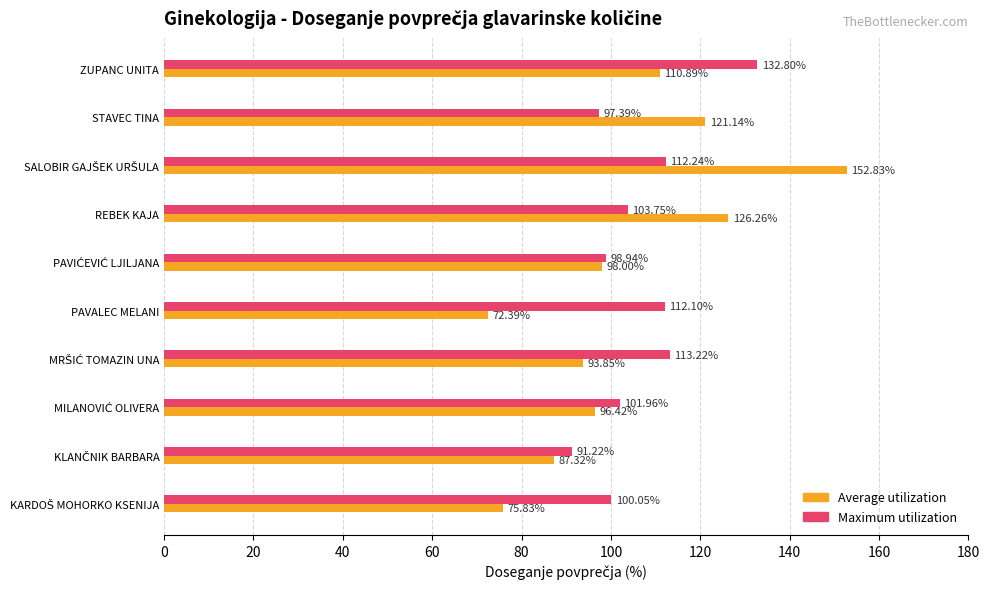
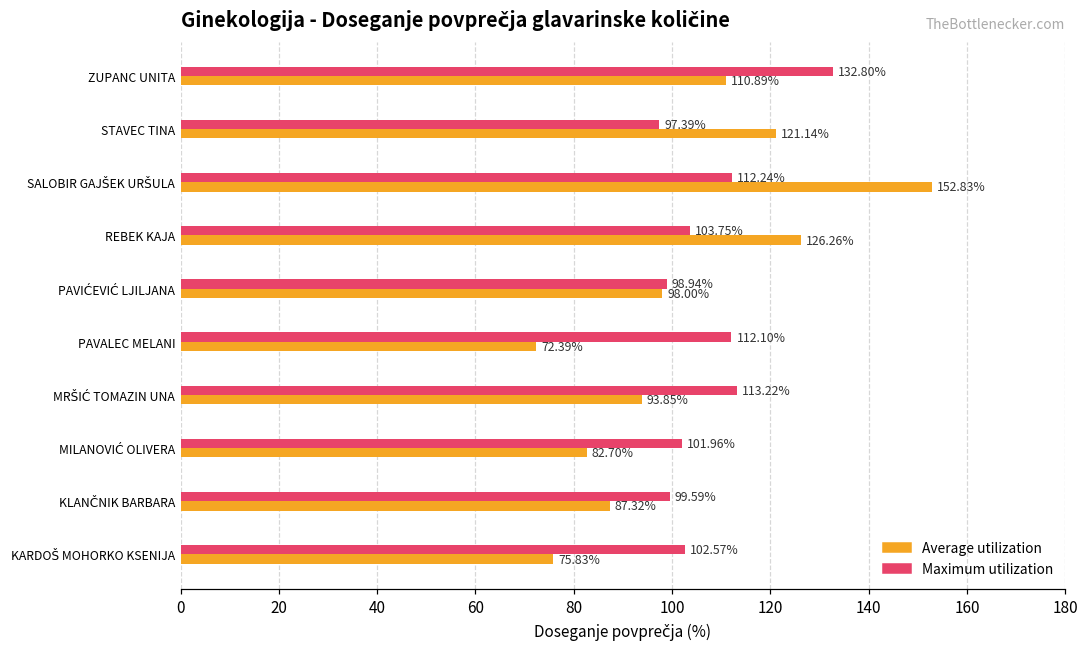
Average utilization, MILANOVIĆ OLIVERA: 96.42% -> 82.70%
Maximum utilization, KLANČNIK BARBARA: 91.22% -> 99.59%
Maximum utilization, KARDOŠ MOHORKO KSENIJA: 100.05% -> 102.57%
